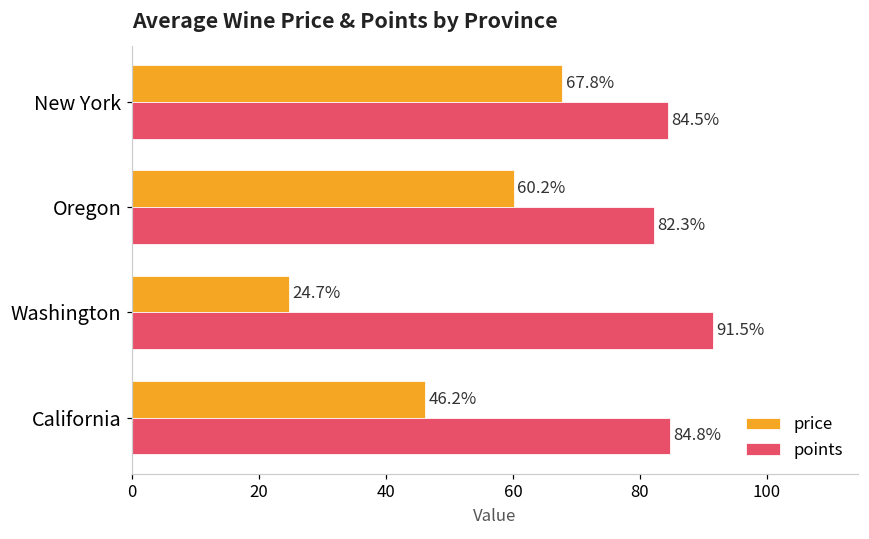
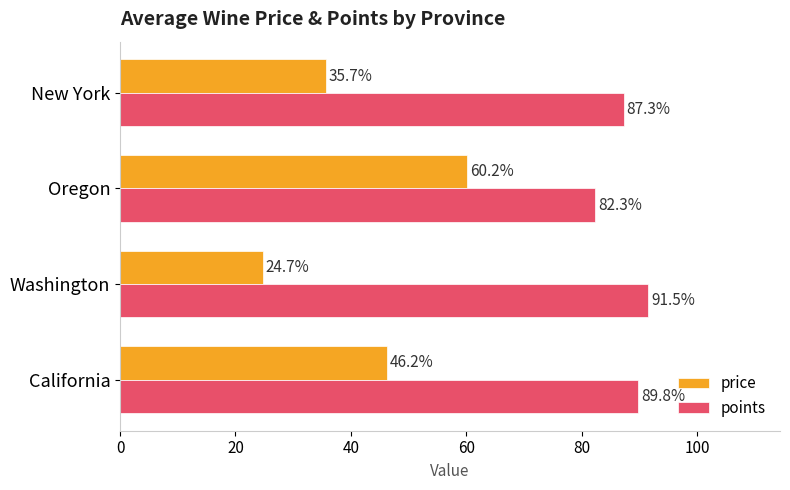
price, New York: 67.8% -> 35.7%
points, New York: 84.5% -> 87.3%
points, California: 84.8% -> 89.8%
